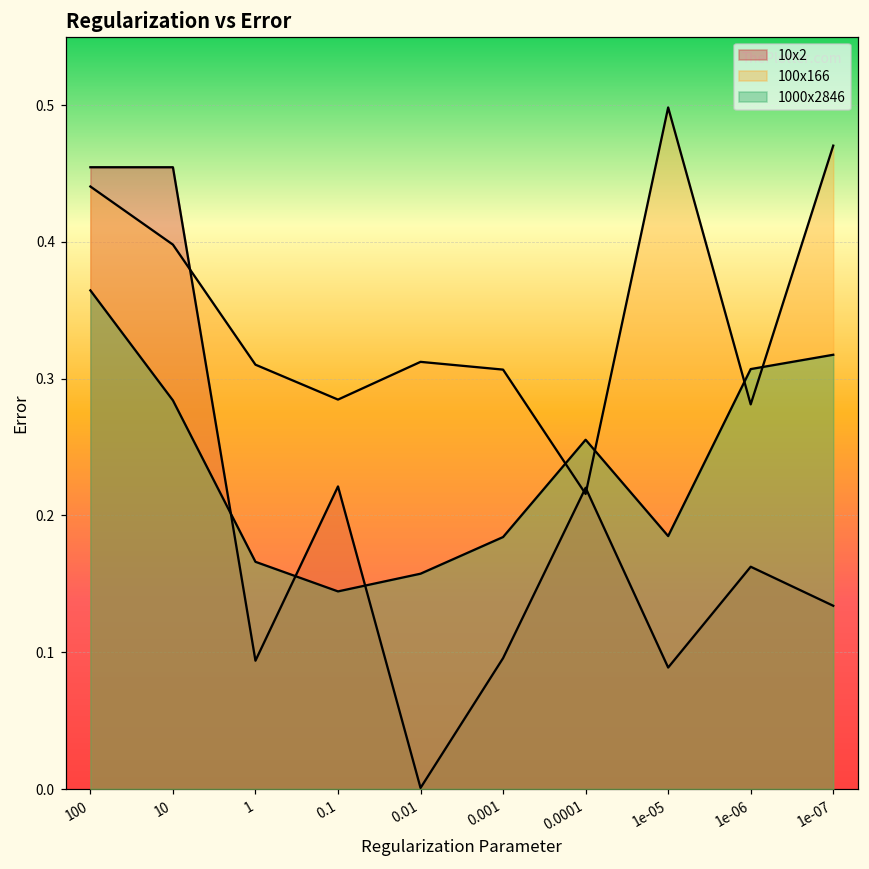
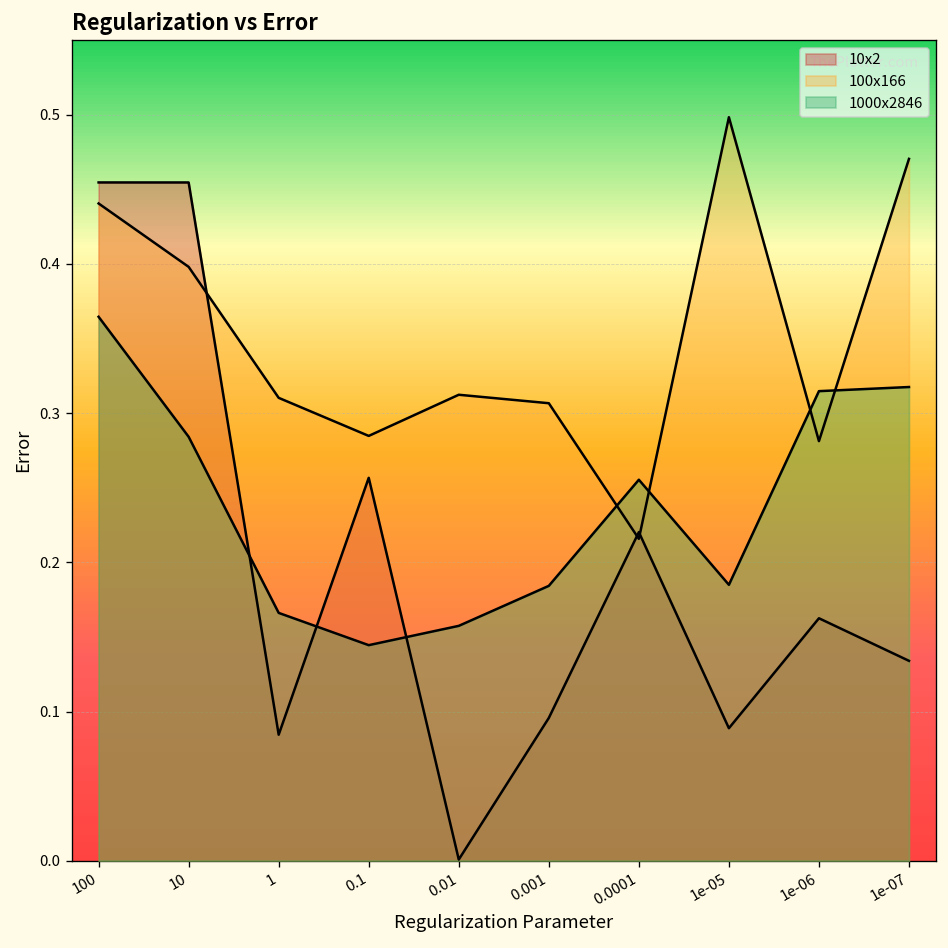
10x2, 1: 0.094 -> 0.084
10x2, 0.1: 0.221 -> 0.257
1000x2846, 1e-06: 0.307 -> 0.315
